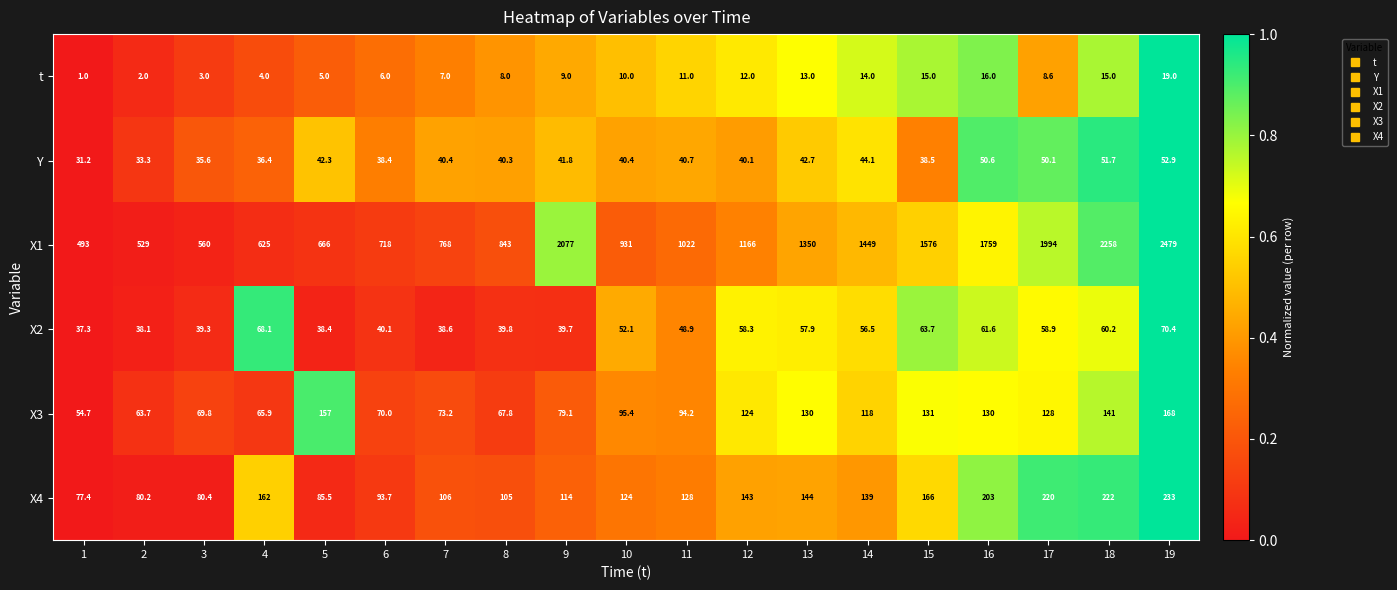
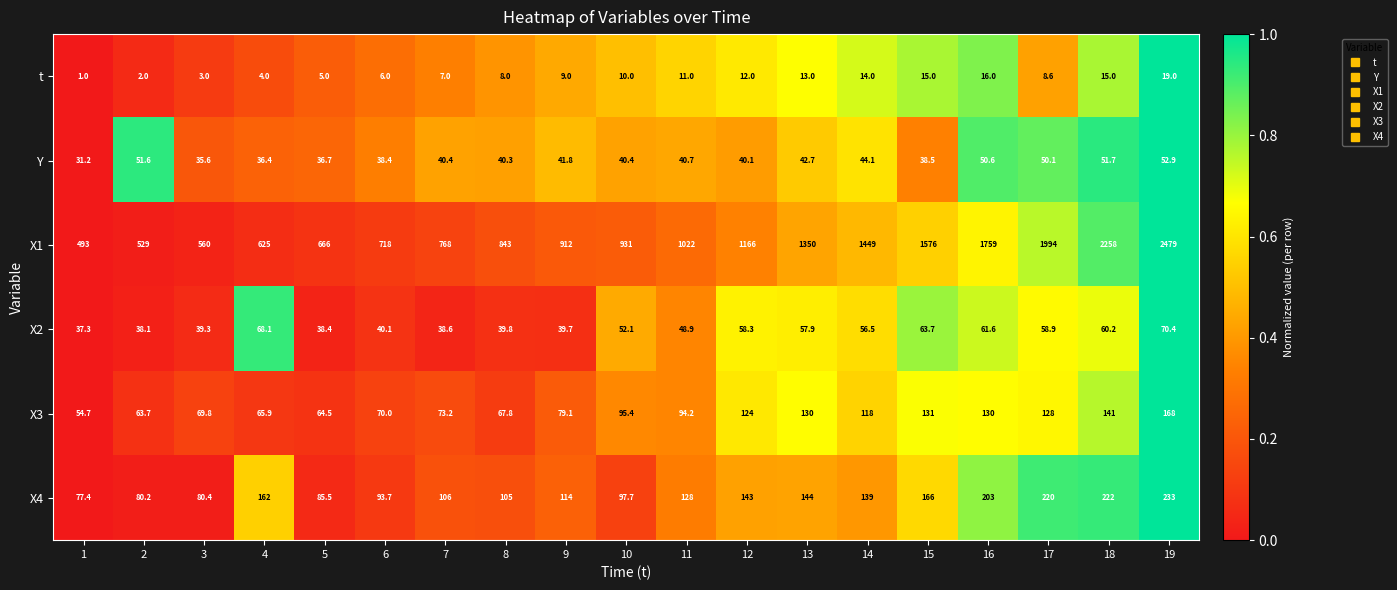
Y, 2: 33.3 -> 51.6
Y, 5: 42.3 -> 36.7
X1, 9: 2077 -> 912
X3, 5: 157 -> 64.5
X4, 10: 124 -> 97.7
